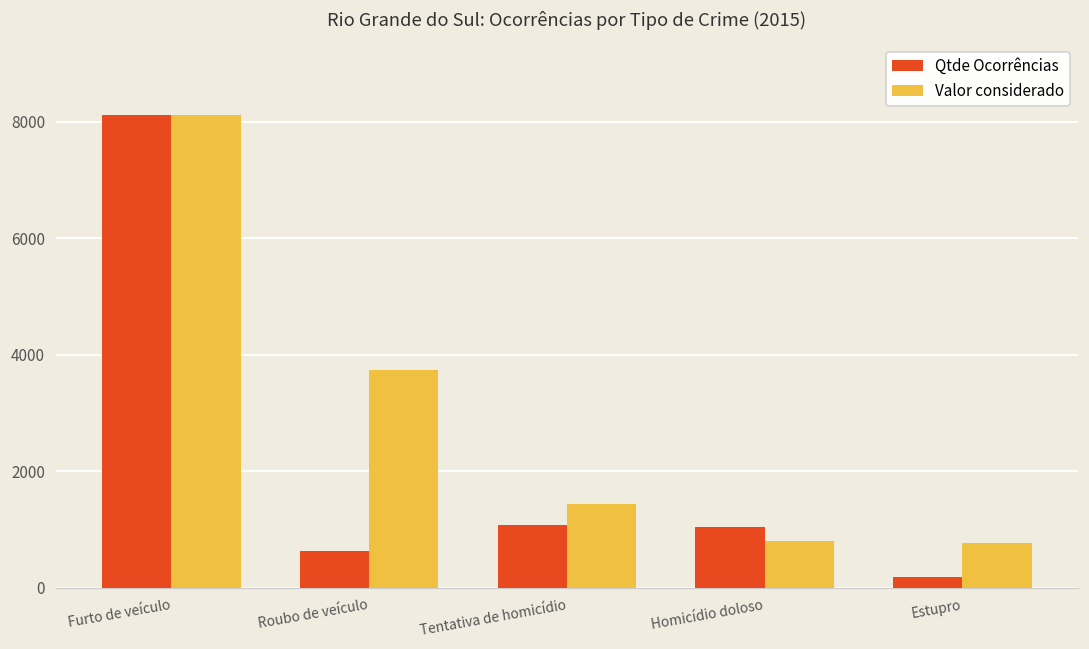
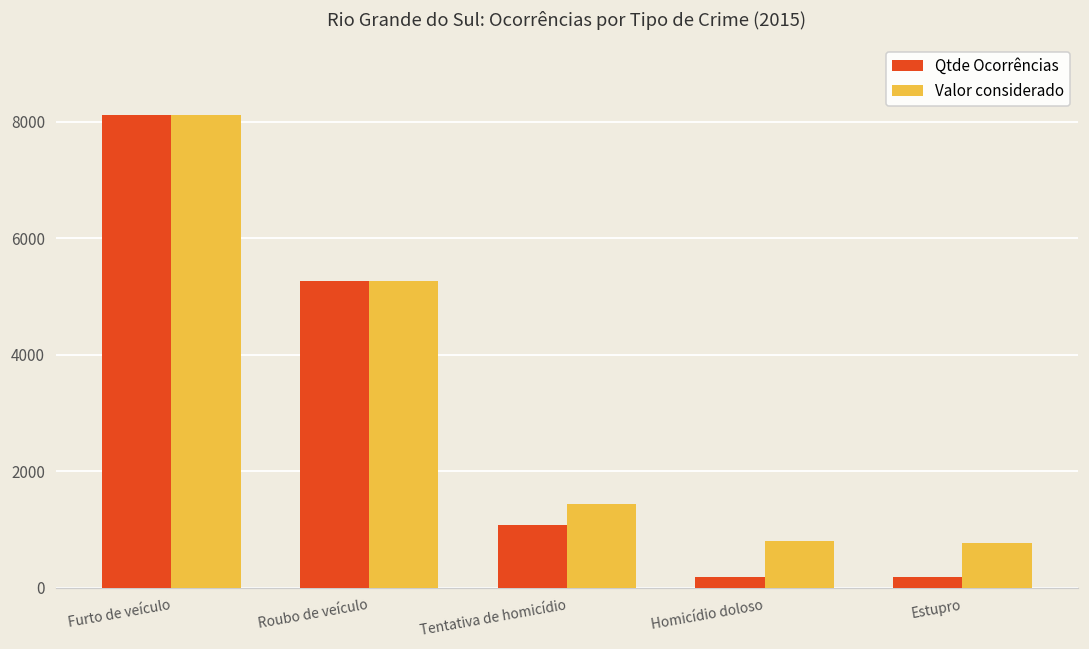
Qtde Ocorrências, Roubo de veículo: 600 -> 5300
Valor considerado, Roubo de veículo: 3700 -> 5300
Qtde Ocorrências, Homicídio doloso: 1000 -> 200
